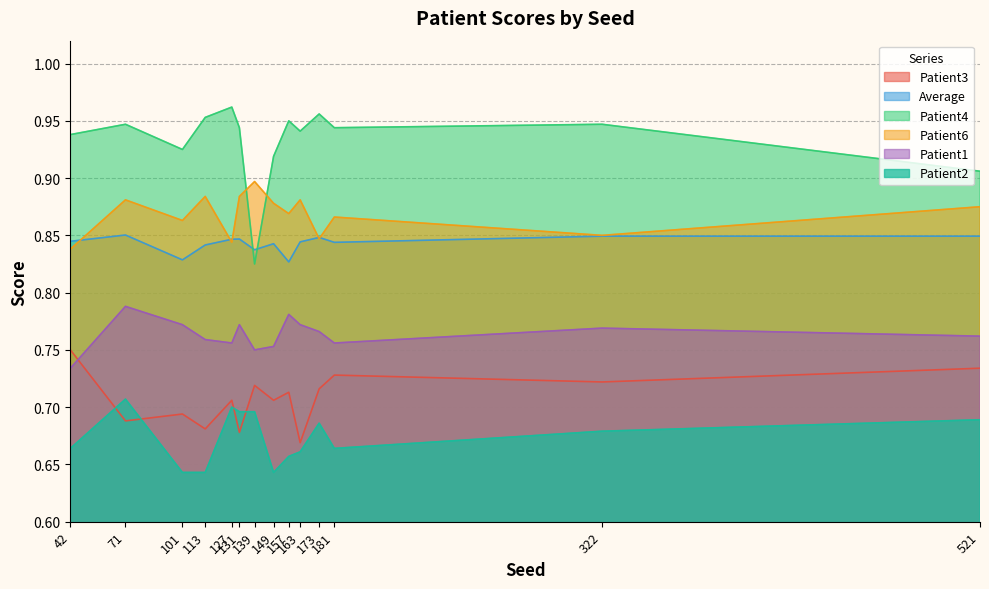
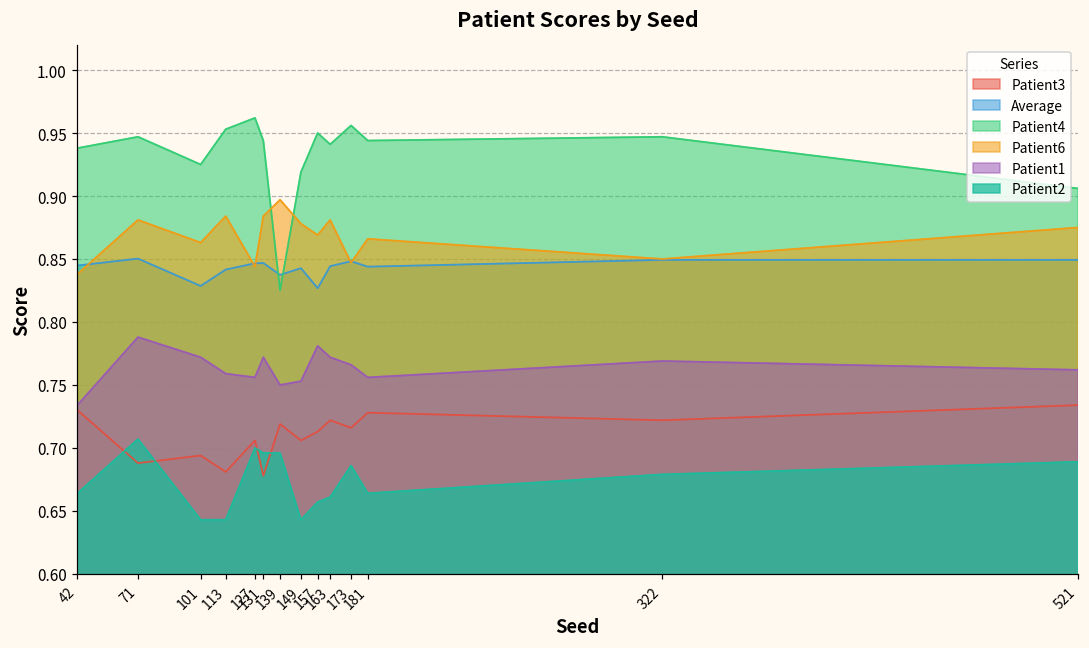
Patient3, 42: 0.75 -> 0.73
Patient3, 163: 0.669 -> 0.722
